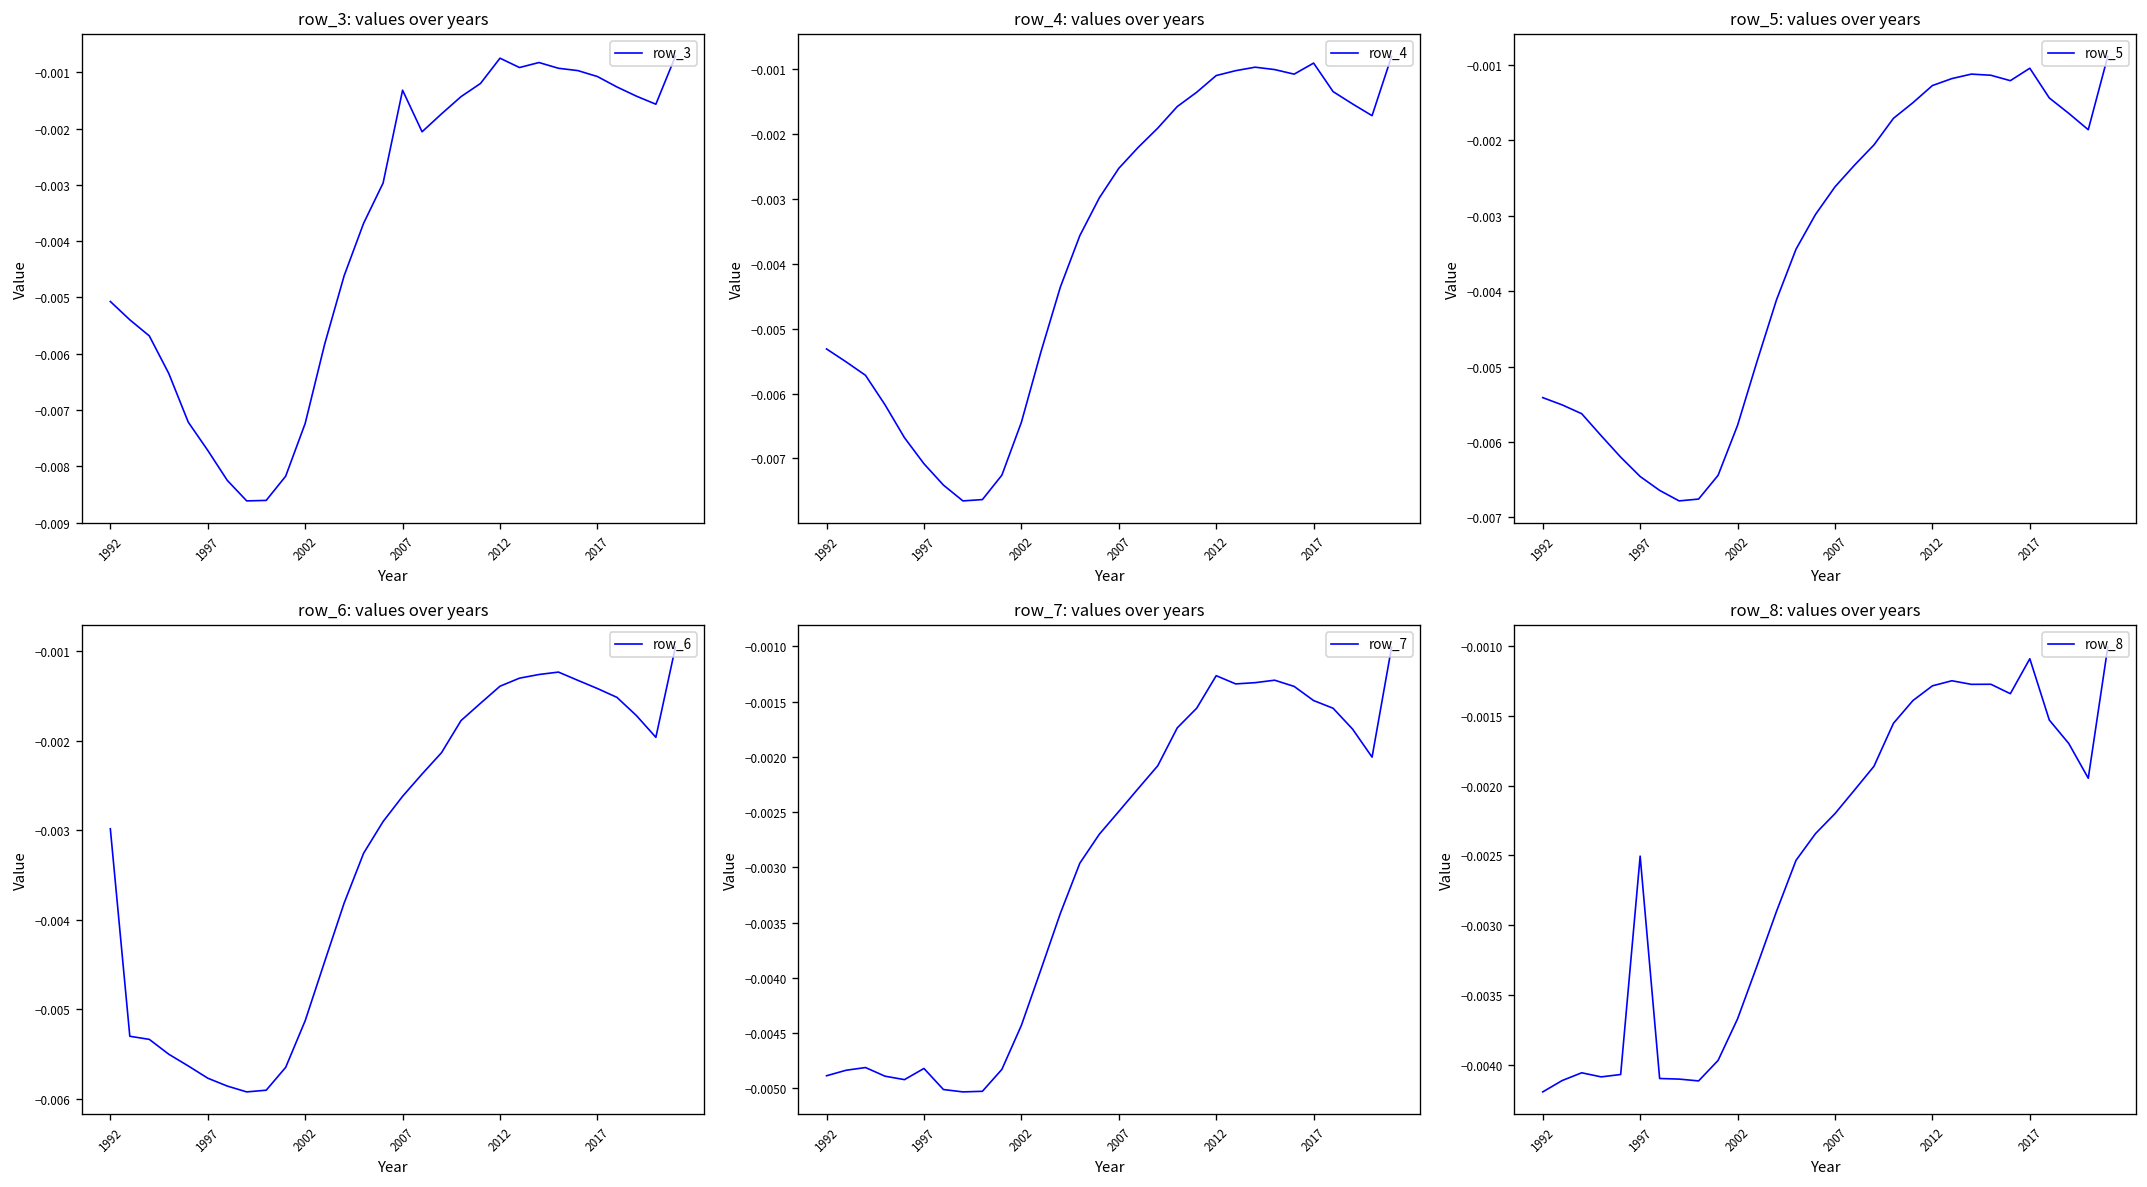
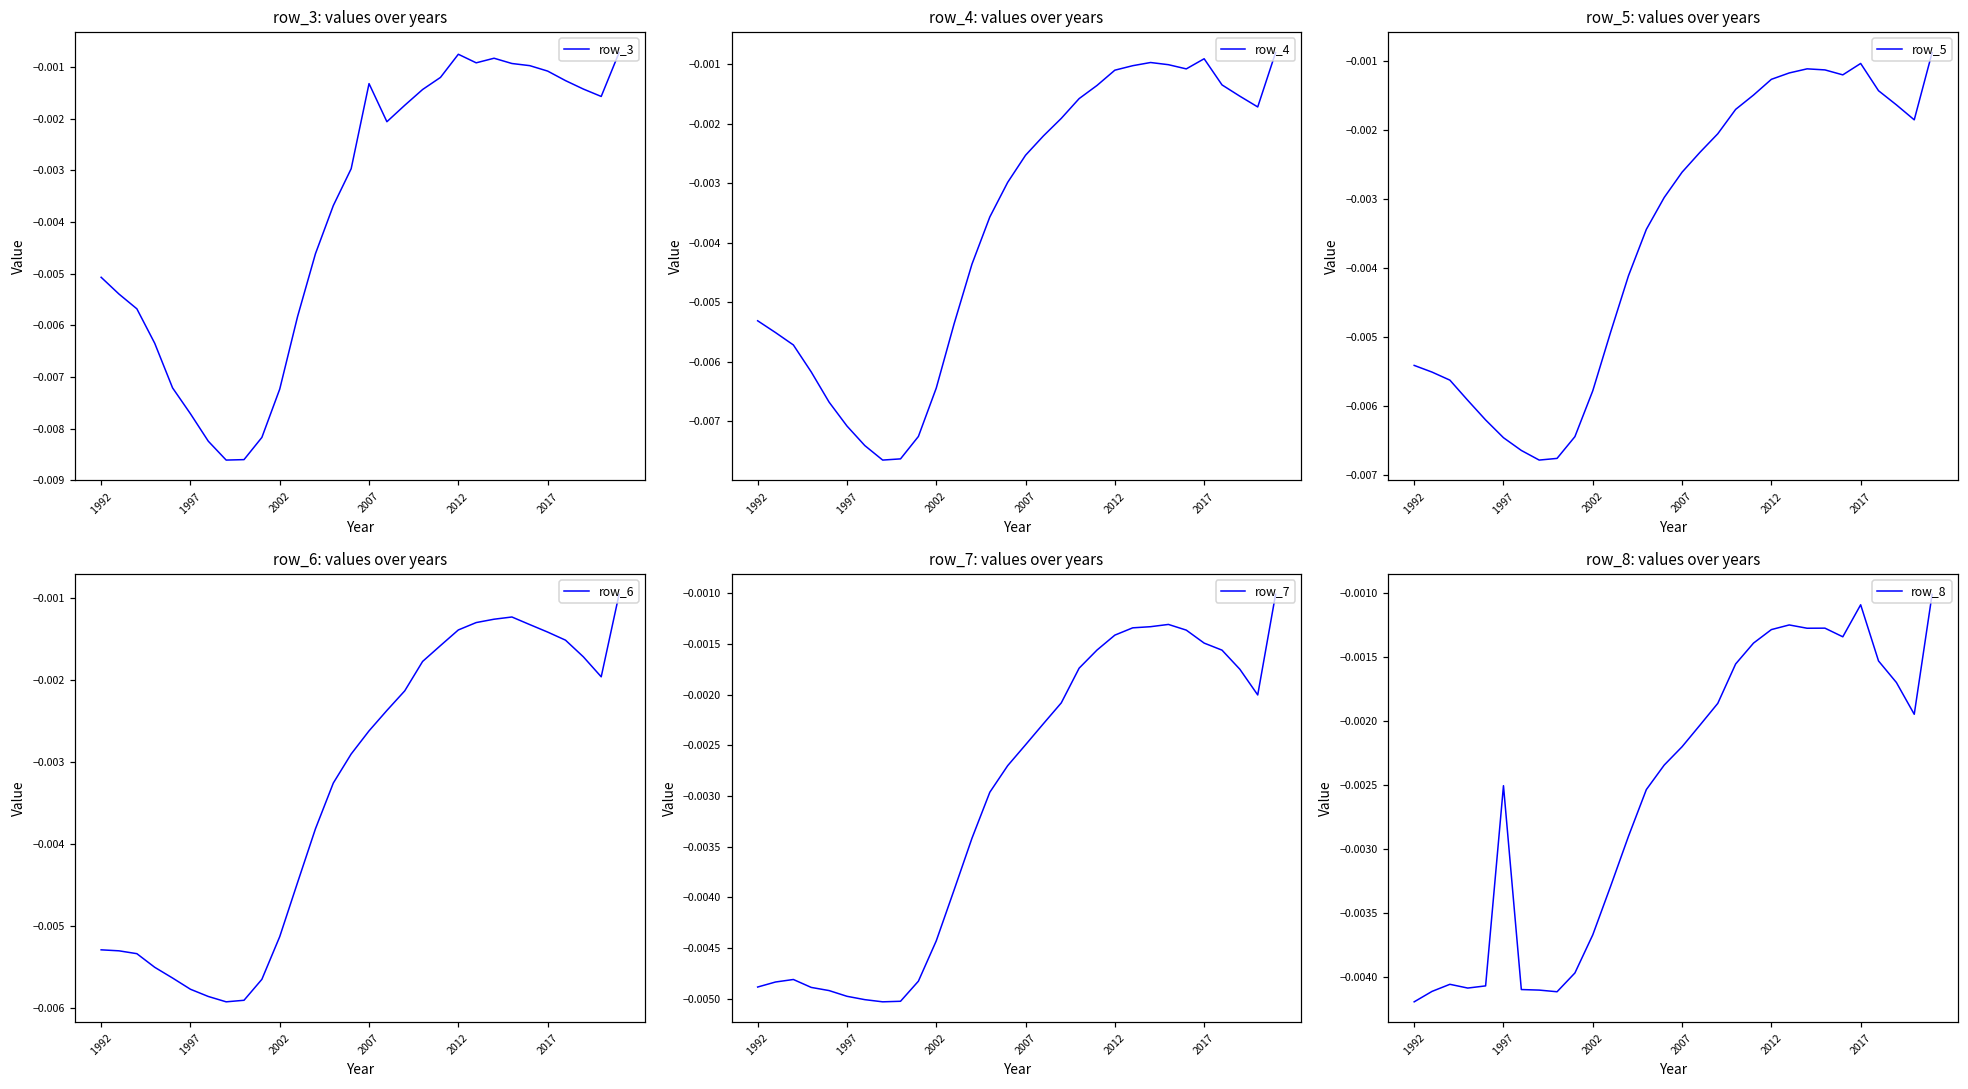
row_6: values over years, 1992: -0.0030 -> -0.0053
row_7: values over years, 1997: -0.0048 -> -0.0050
row_7: values over years, 2012: -0.0013 -> -0.0014
